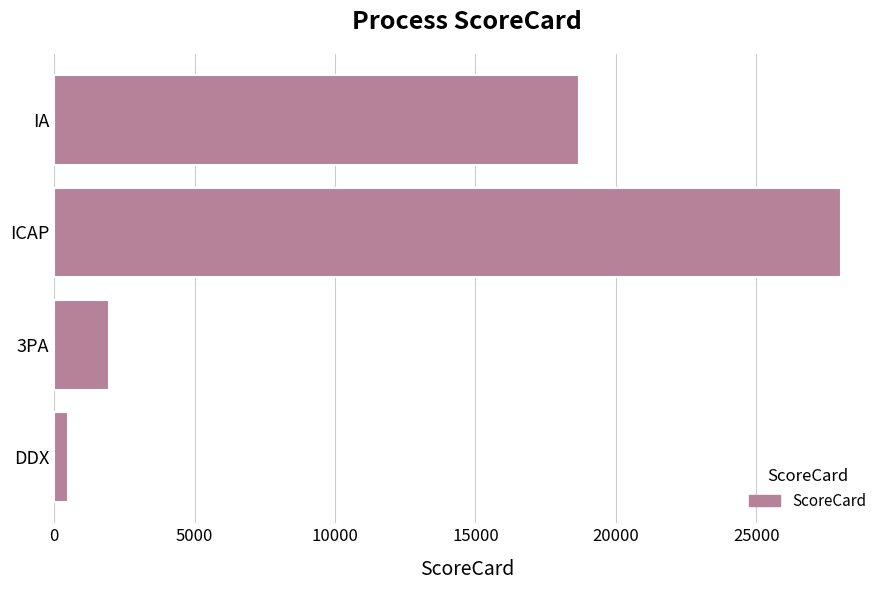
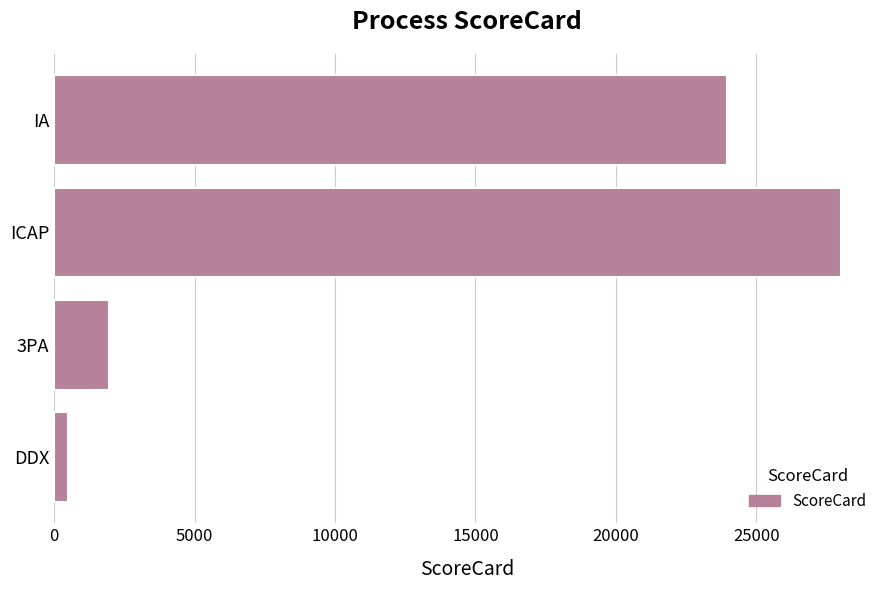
IA: 18700 -> 23900
